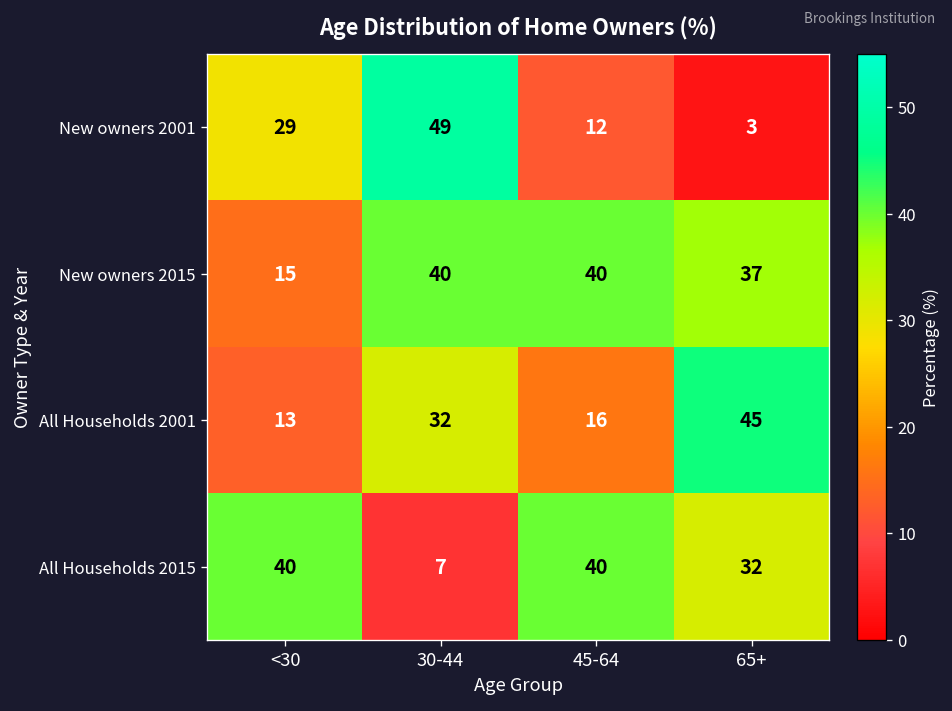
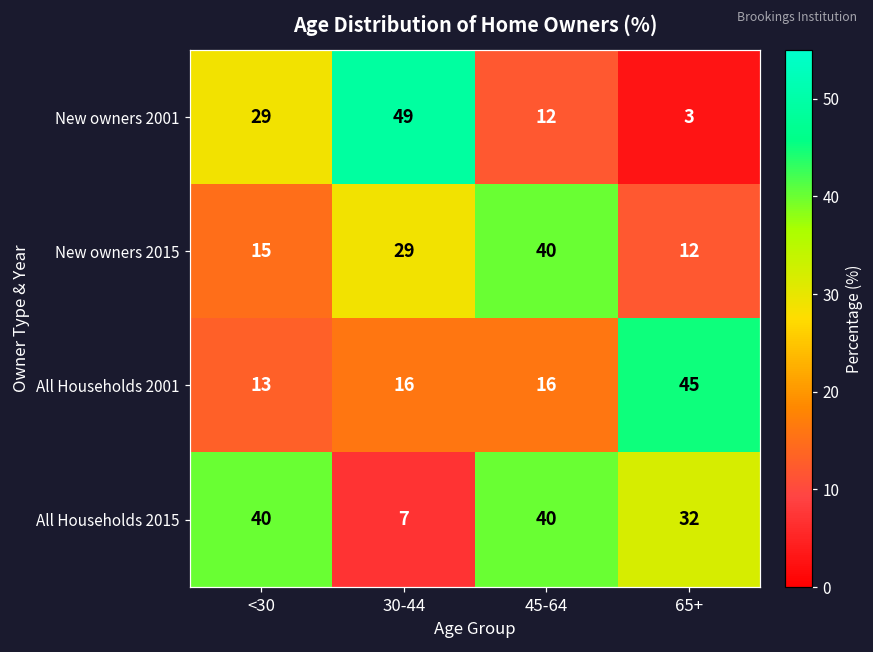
New owners 2015, 30-44: 40 -> 29
New owners 2015, 65+: 37 -> 12
All Households 2001, 30-44: 32 -> 16
